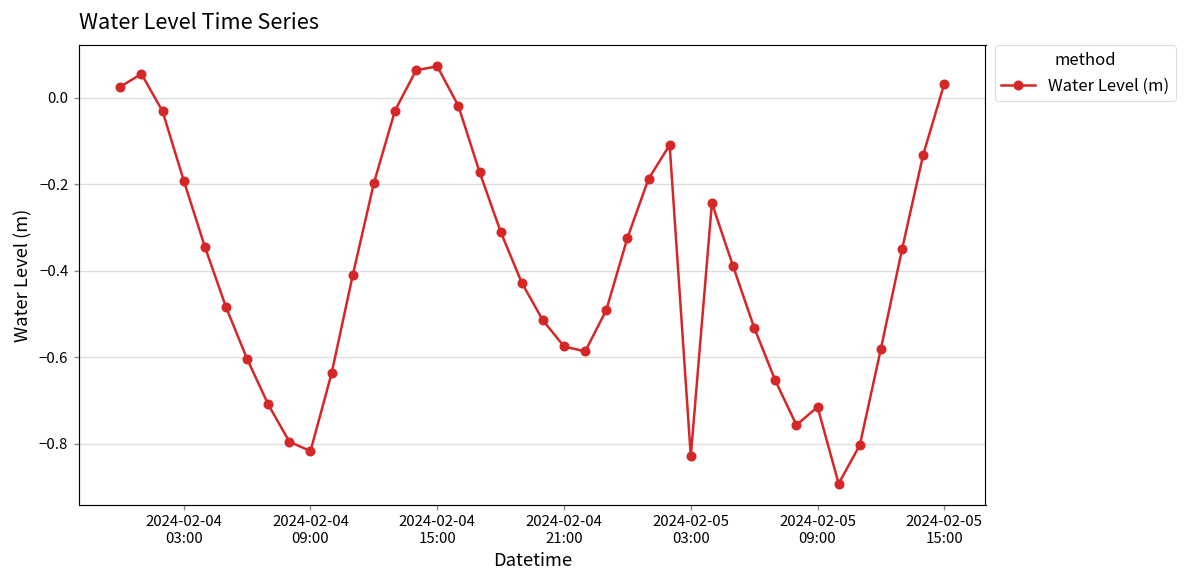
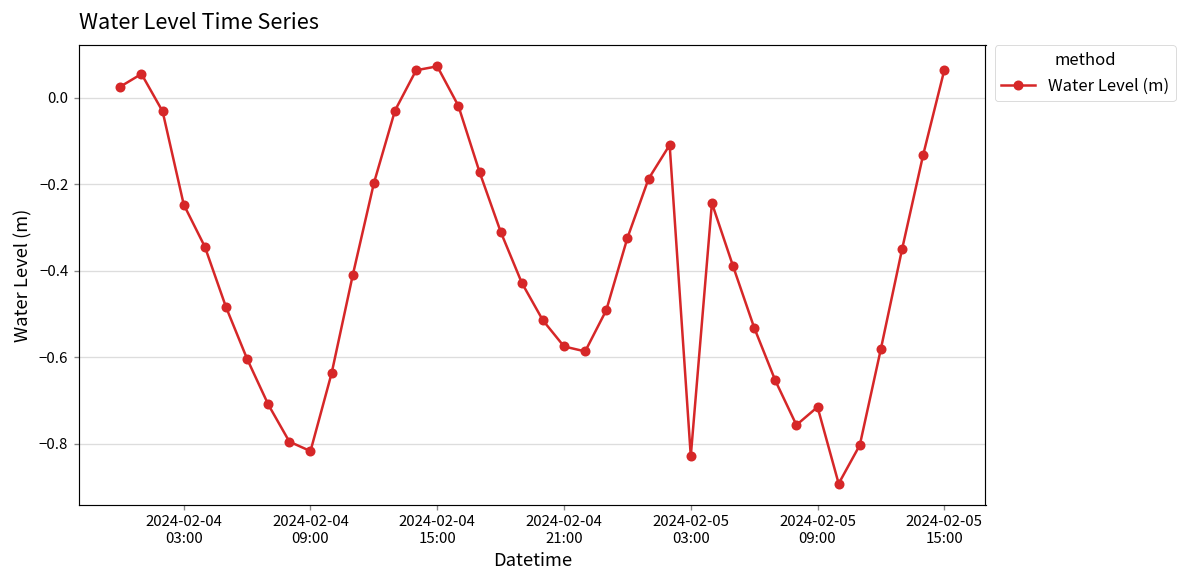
2024-02-04 03:00: -0.19 -> -0.25
2024-02-05 15:00: 0.03 -> 0.06
